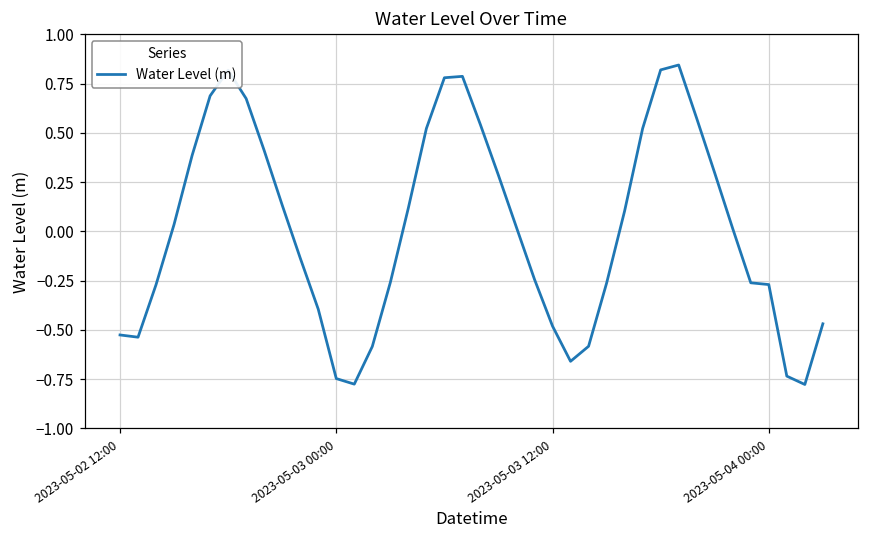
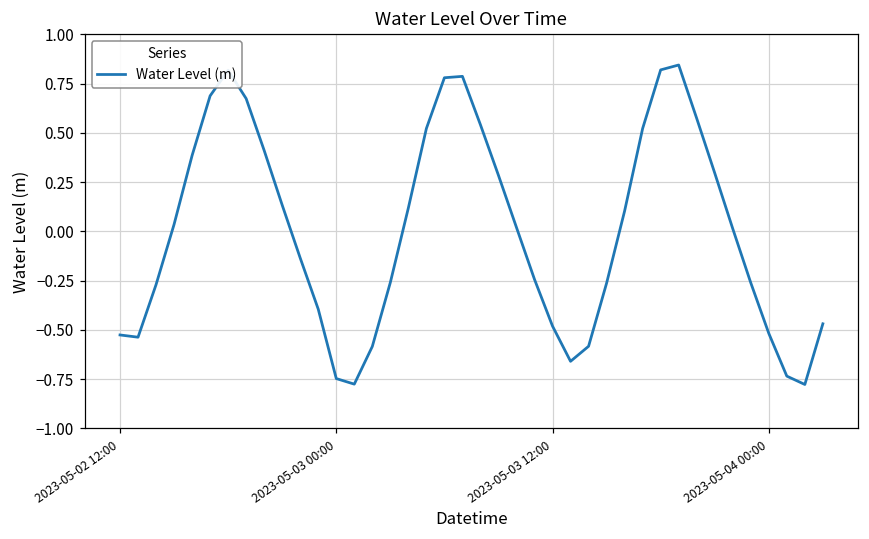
2023-05-04 00:00: -0.27 -> -0.52
